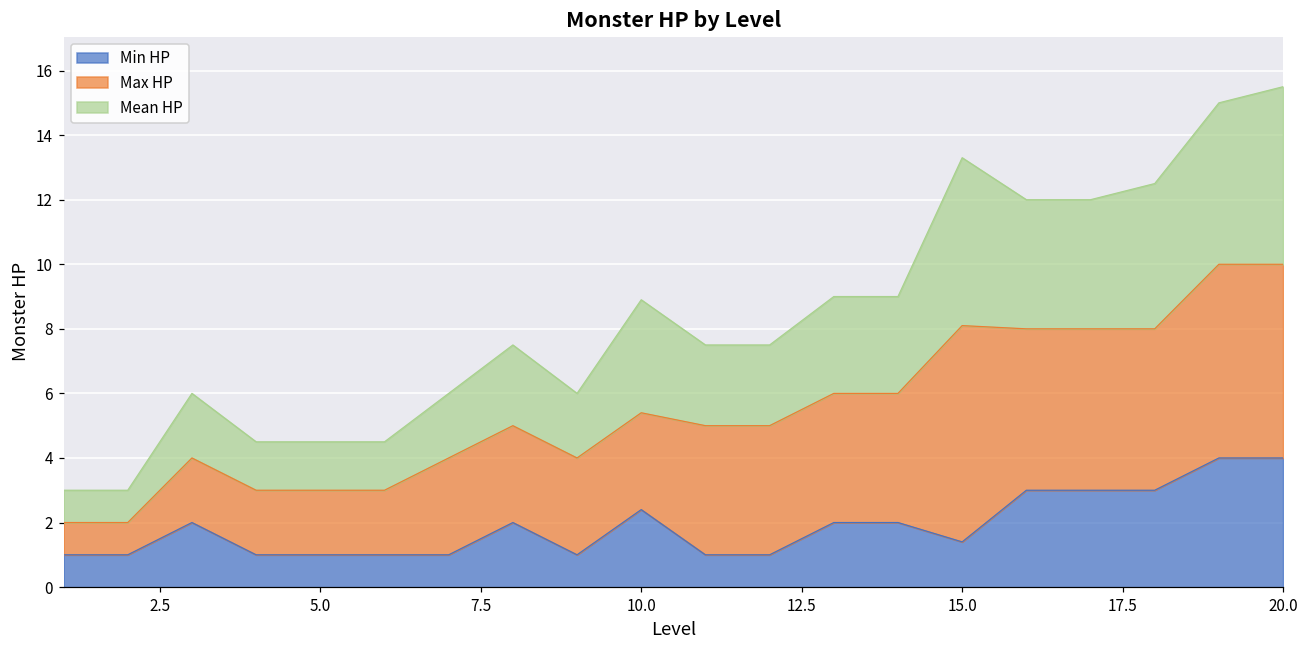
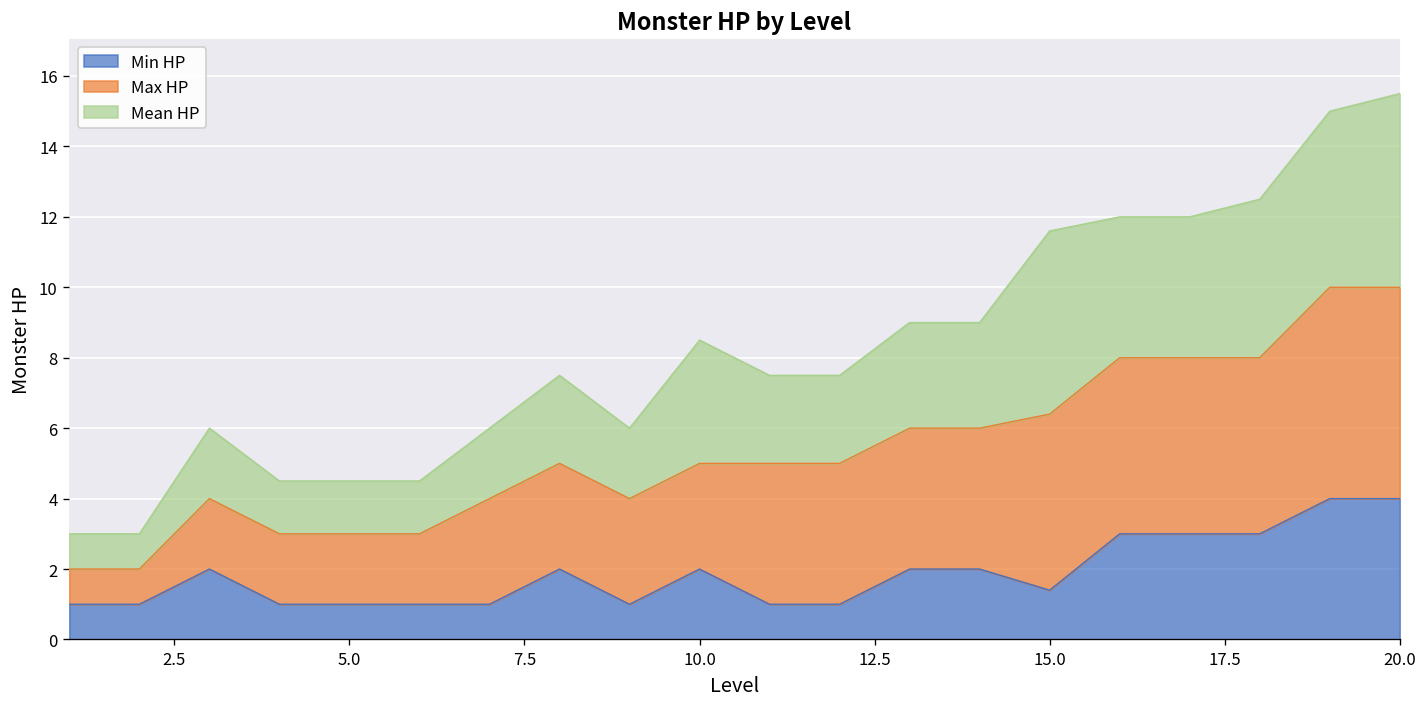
Min HP, 10.0: 2.4 -> 2.0
Max HP, 15.0: 6.7 -> 5.0
